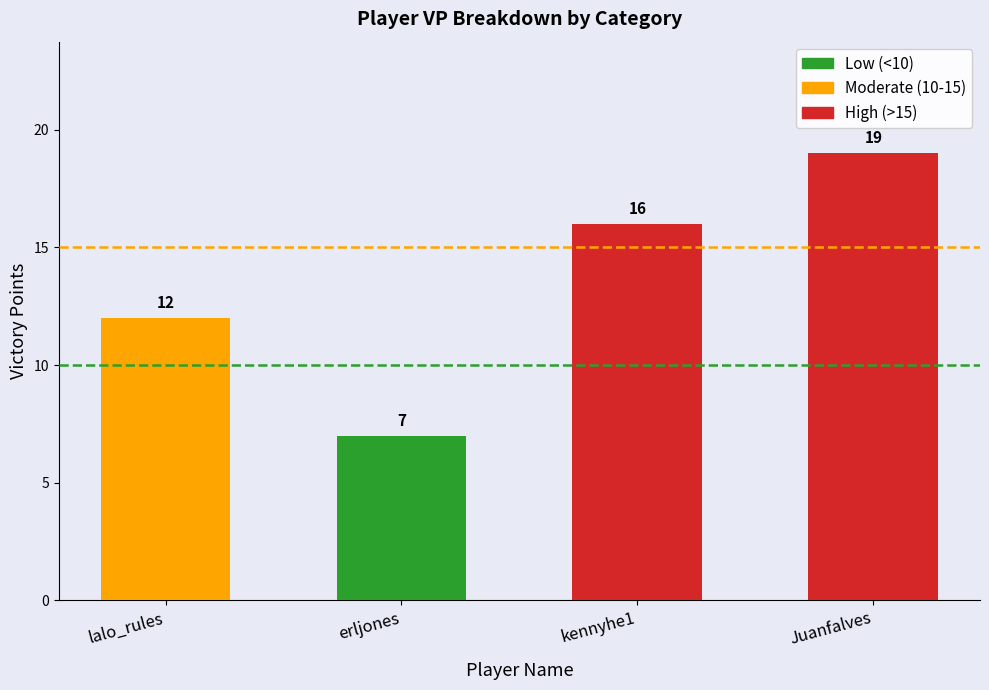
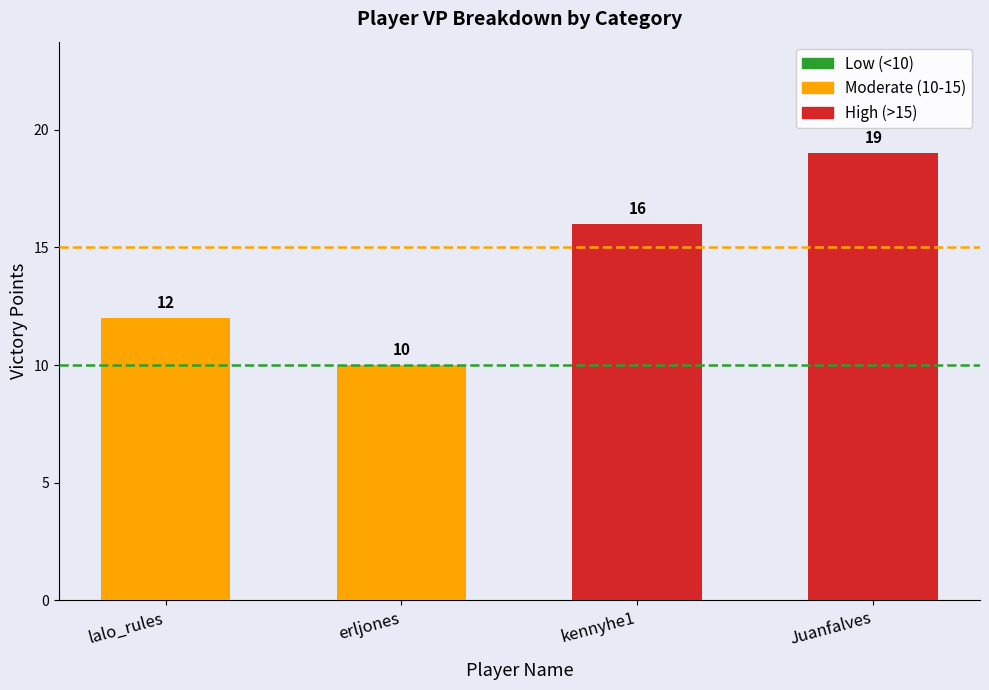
erljones: 7 -> 10
